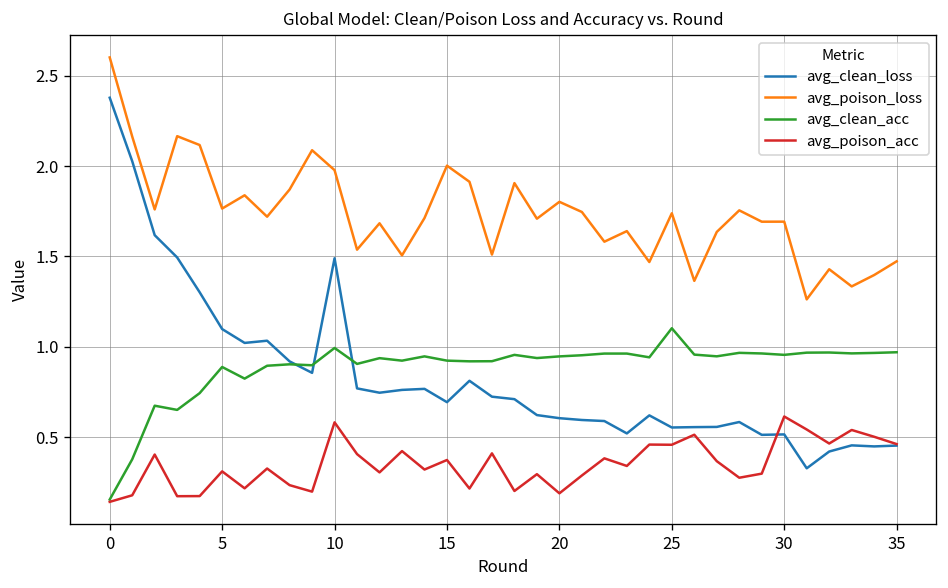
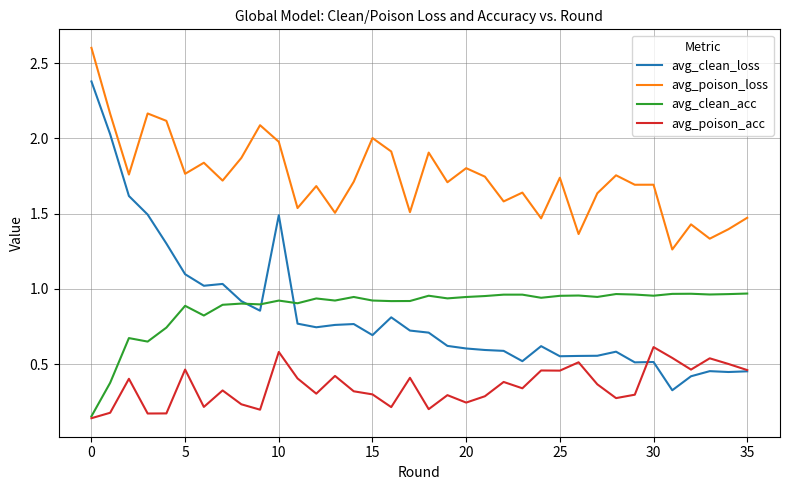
avg_poison_acc, 5: 0.31 -> 0.47
avg_clean_acc, 10: 0.99 -> 0.92
avg_poison_acc, 15: 0.37 -> 0.30
avg_poison_acc, 20: 0.19 -> 0.25
avg_clean_acc, 25: 1.10 -> 0.95
